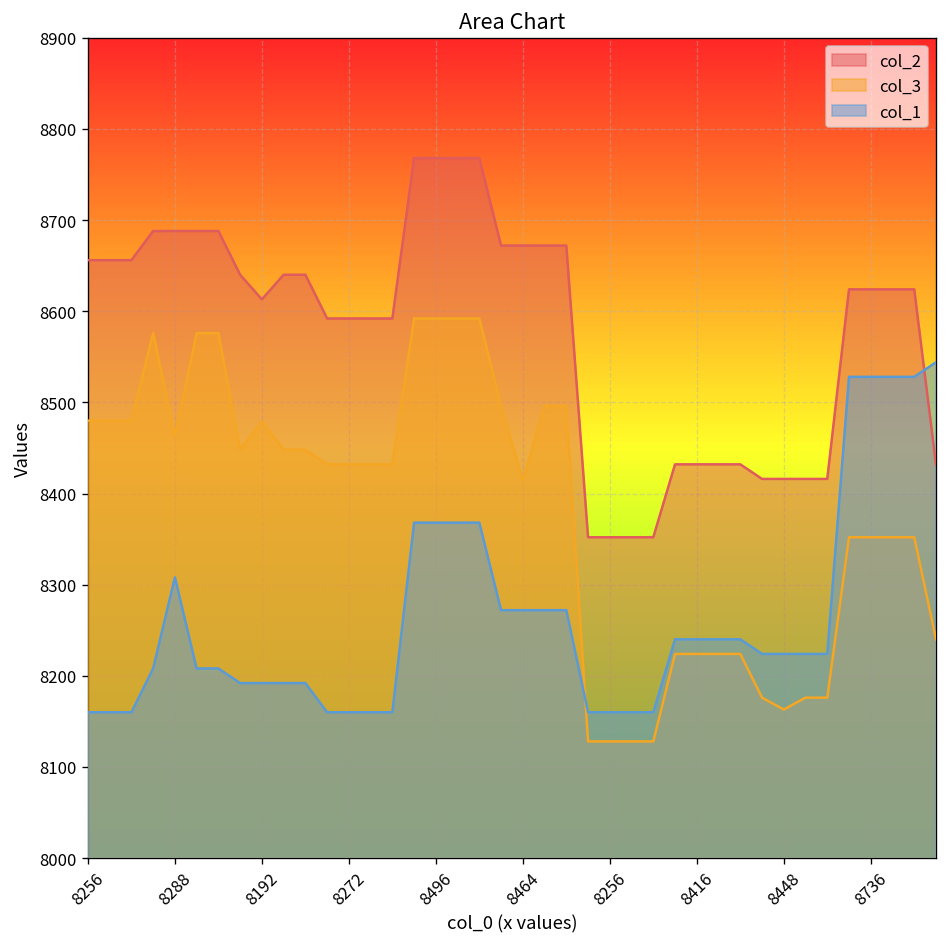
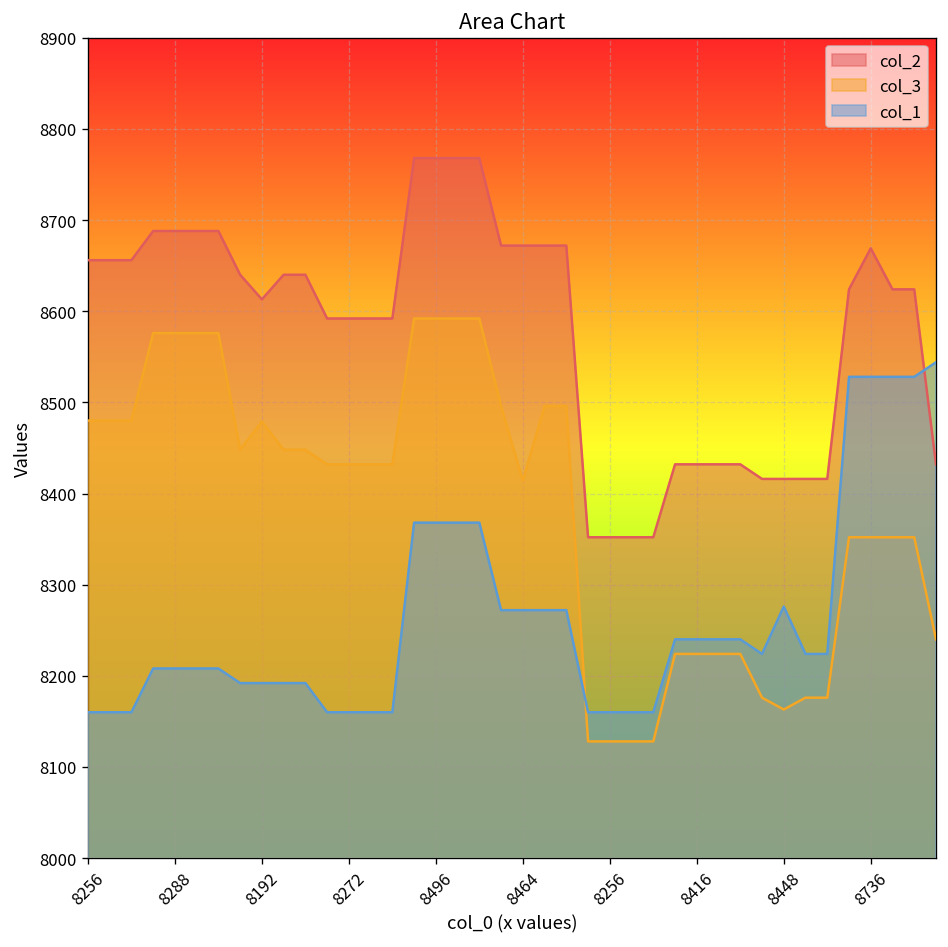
col_3, 8288: 8460 -> 8580
col_1, 8288: 8310 -> 8210
col_1, 8448: 8220 -> 8280
col_2, 8736: 8620 -> 8670
